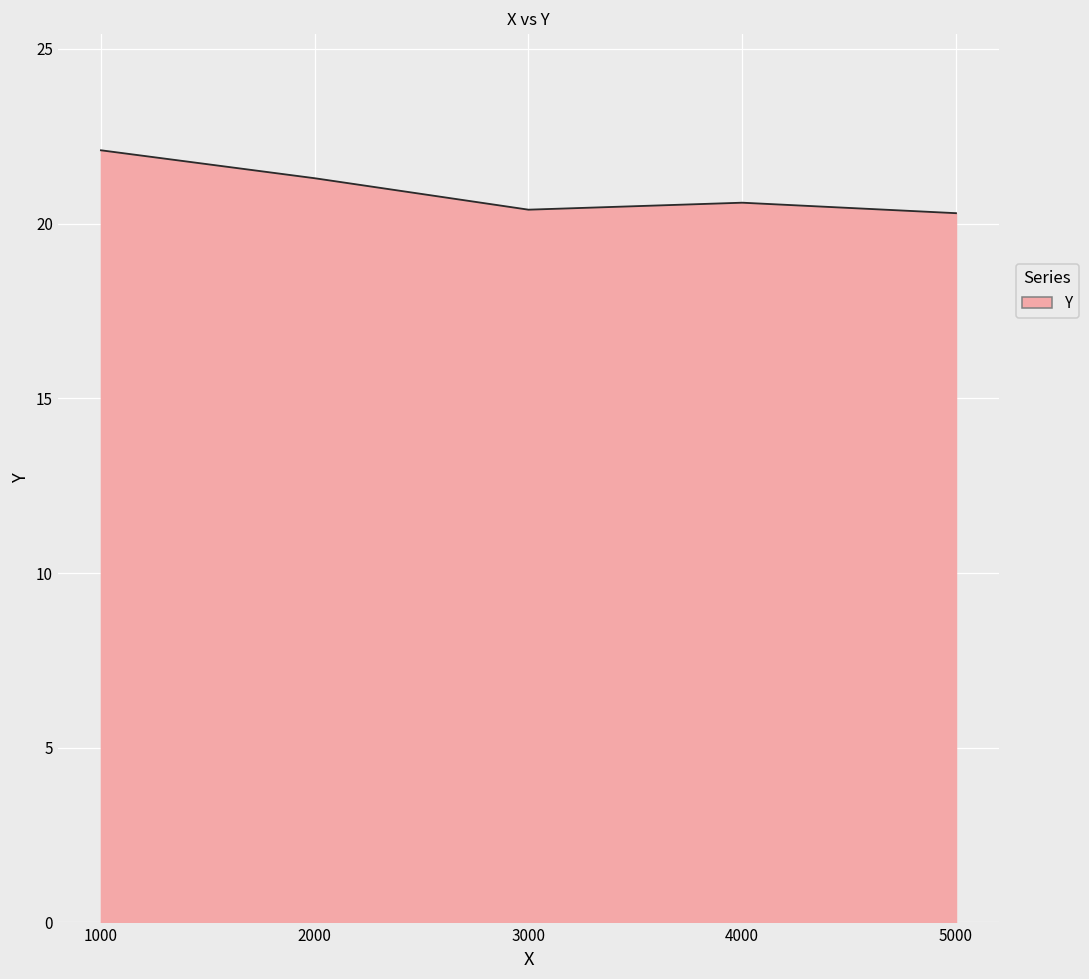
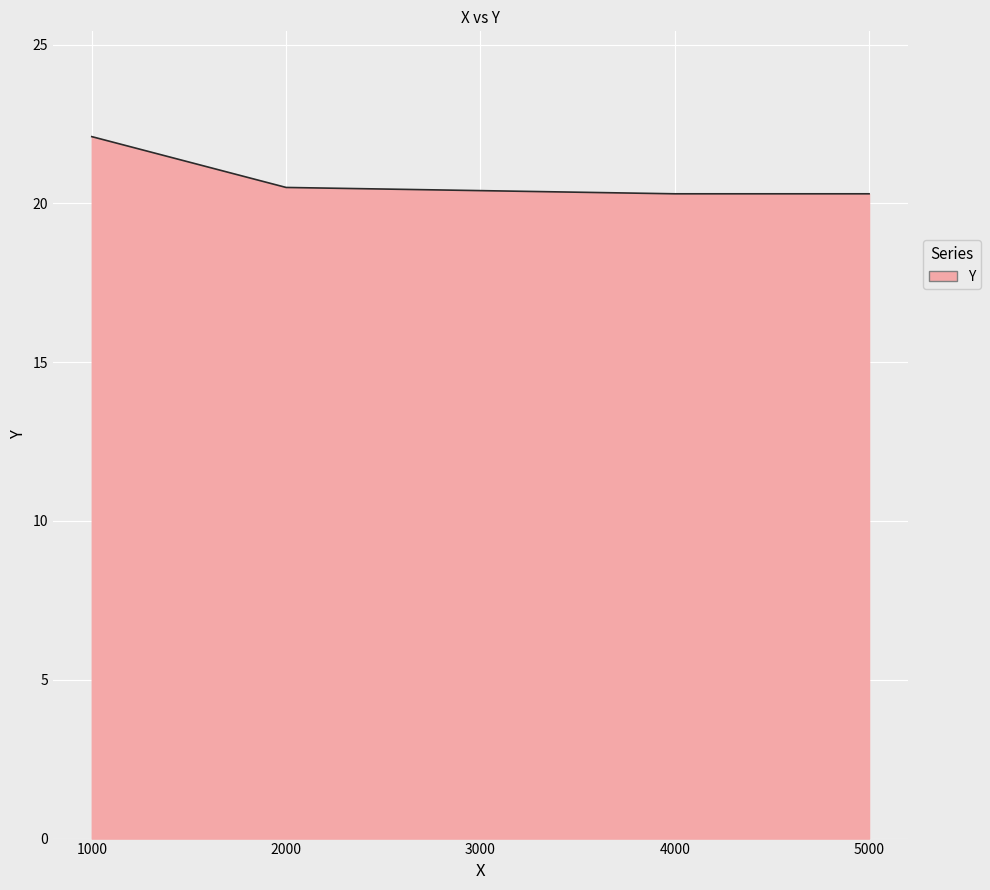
2000: 21.3 -> 20.5
4000: 20.6 -> 20.3
